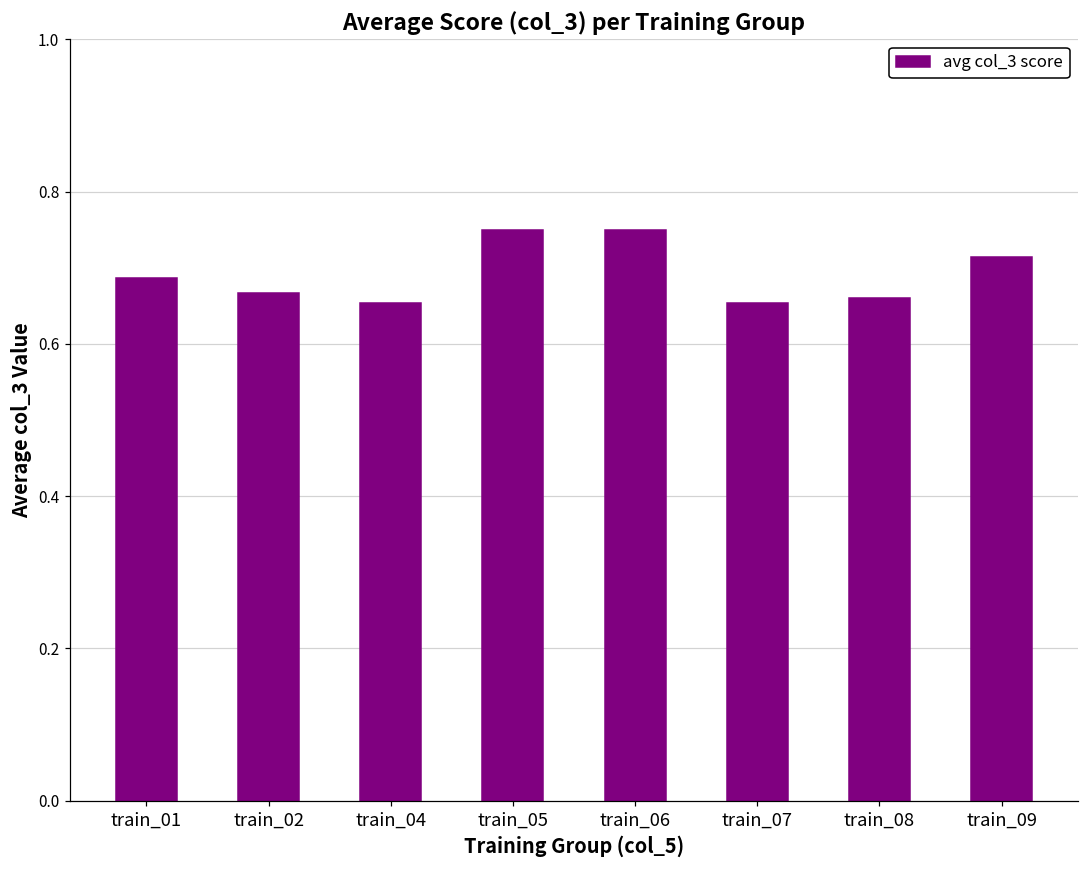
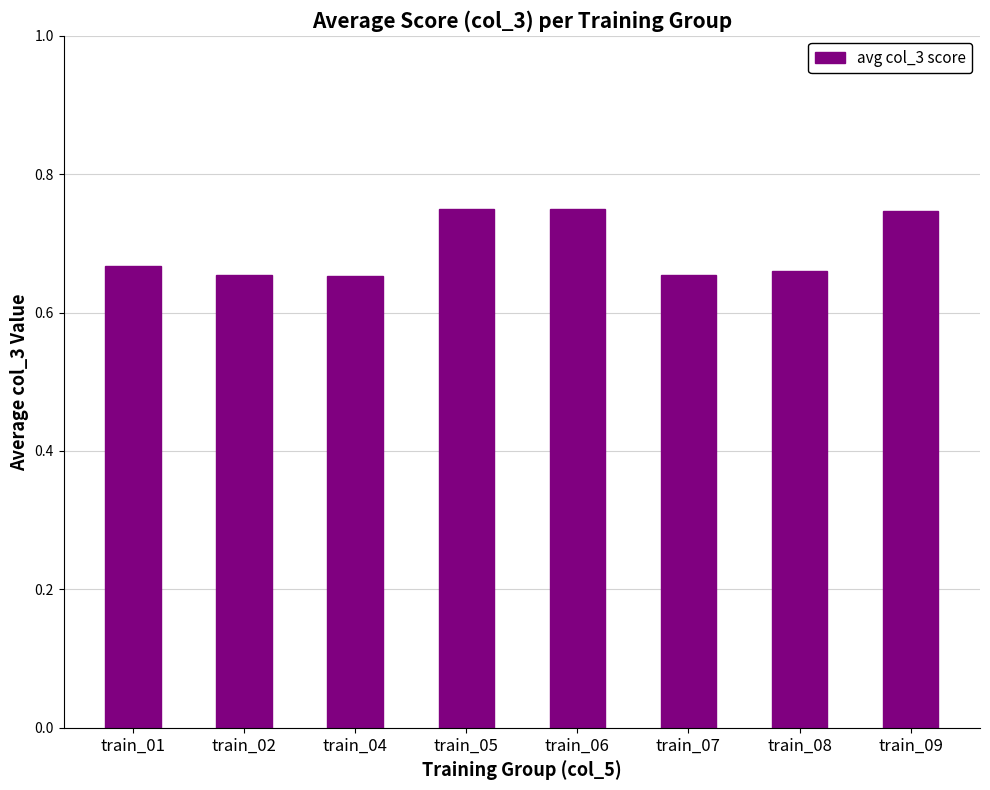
train_01: 0.69 -> 0.67
train_02: 0.67 -> 0.65
train_09: 0.71 -> 0.75
